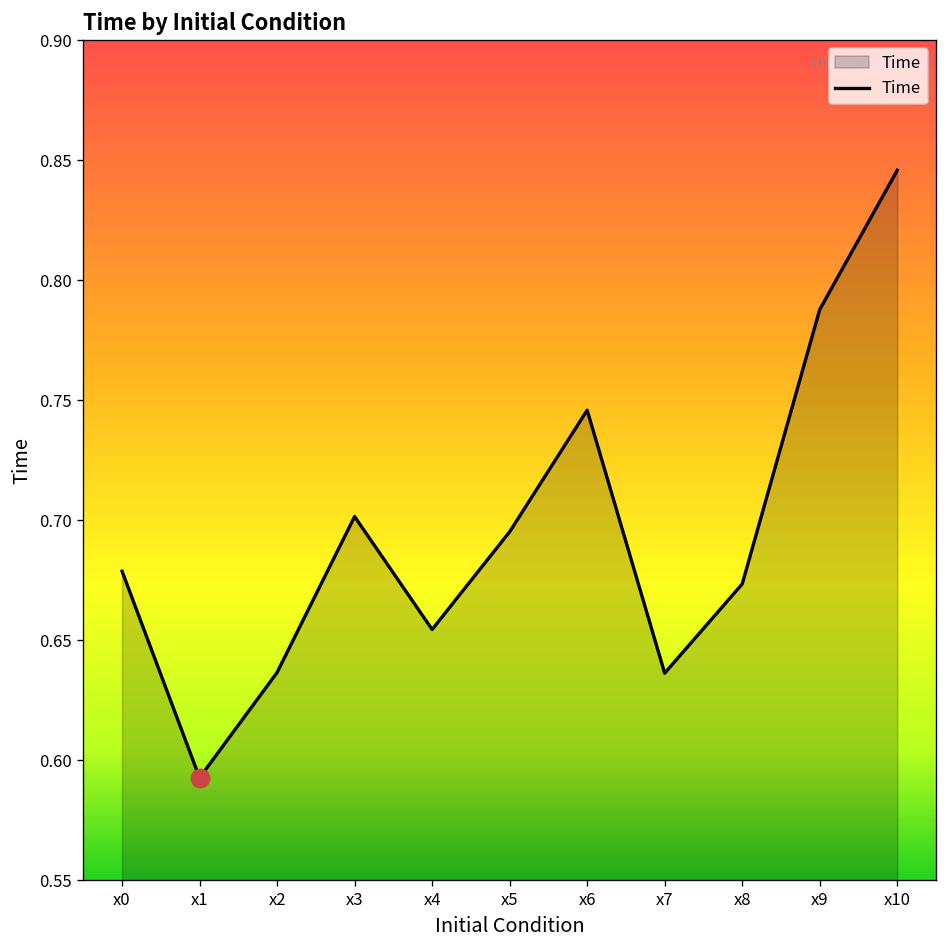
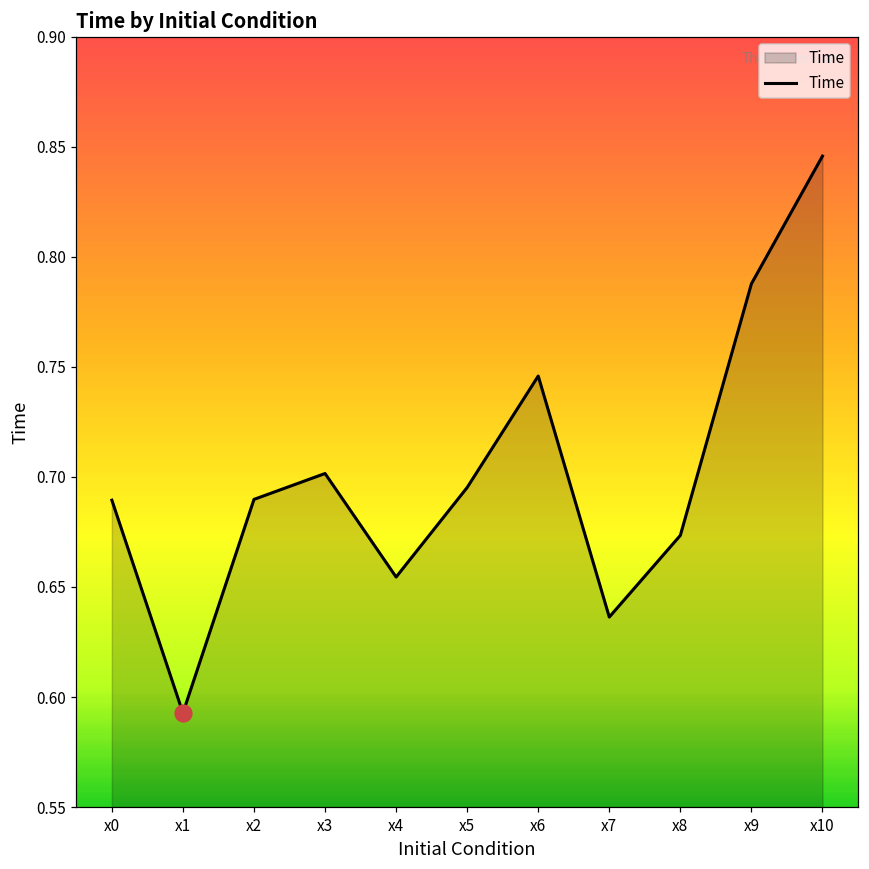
Time, x0: 0.679 -> 0.689
Time, x2: 0.637 -> 0.690
